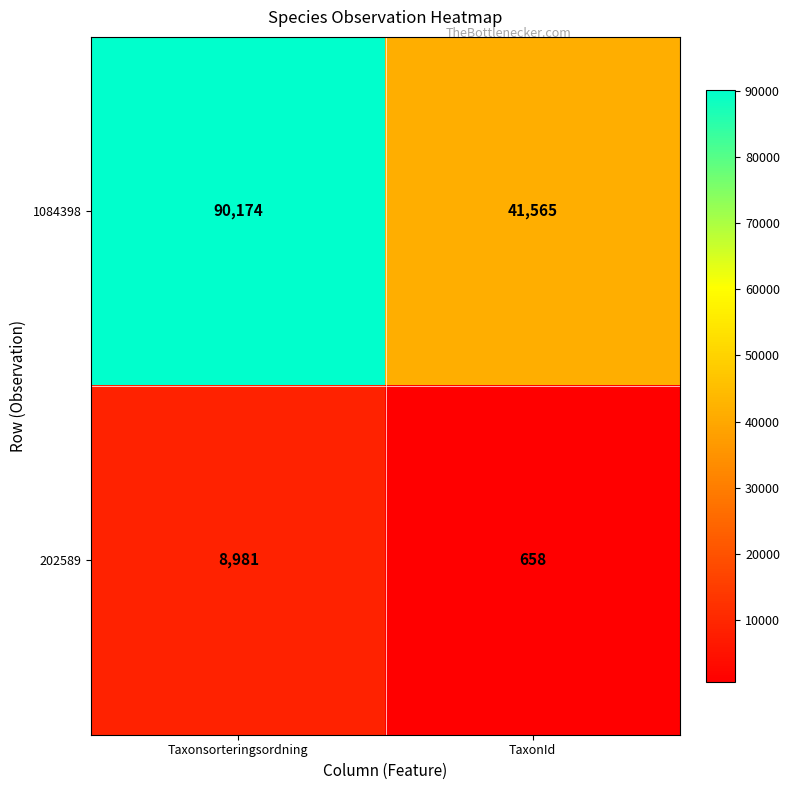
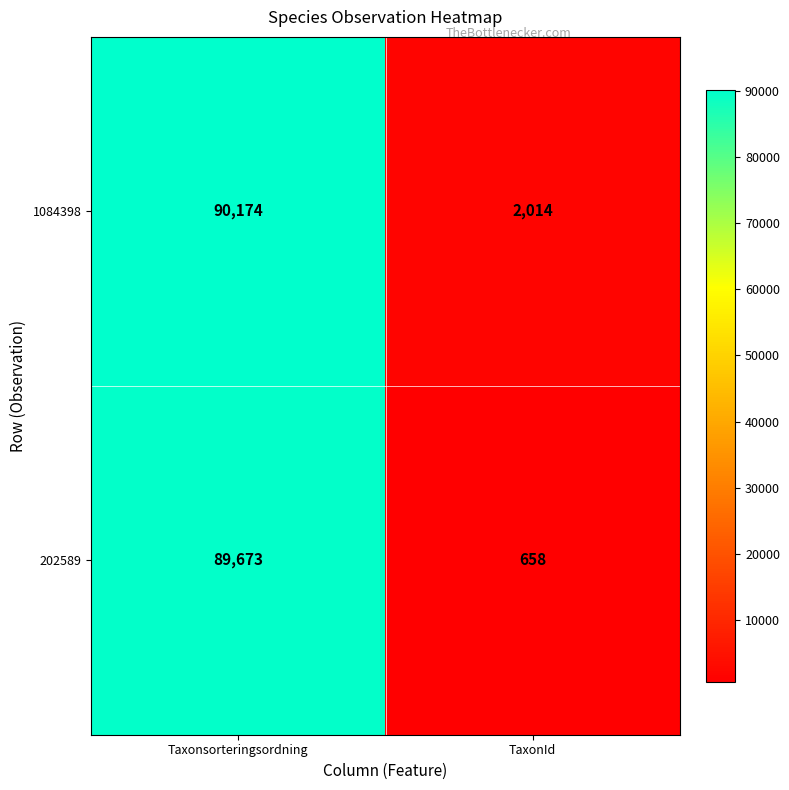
1084398, TaxonId: 41,565 -> 2,014
202589, Taxonsorteringsordning: 8,981 -> 89,673
